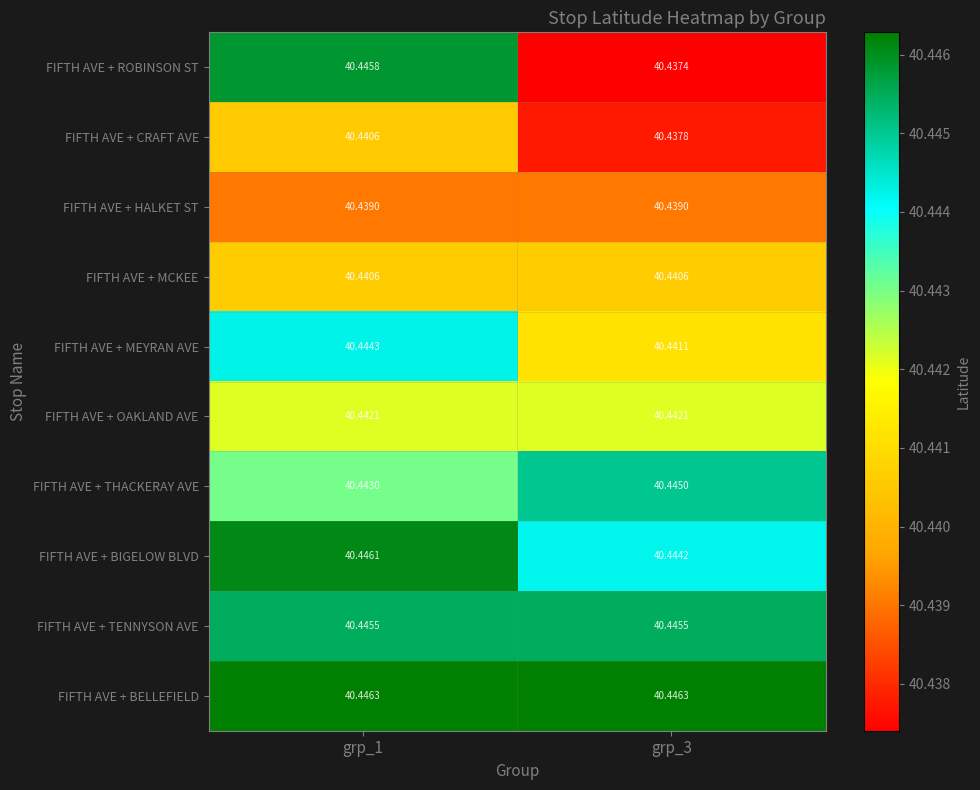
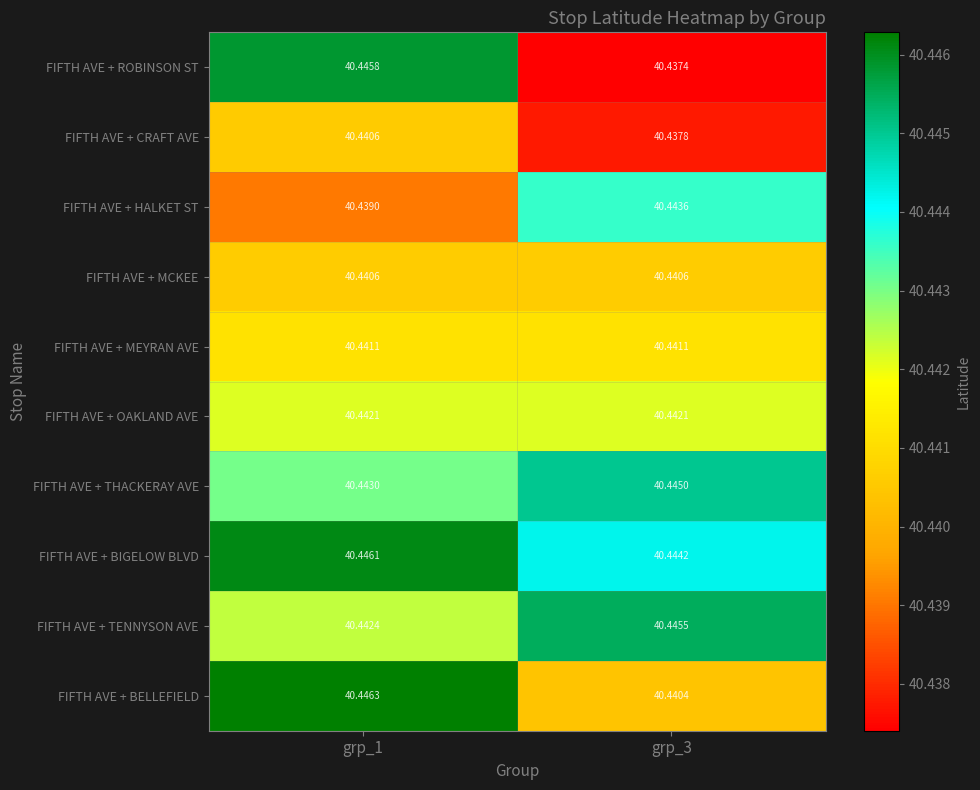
FIFTH AVE + HALKET ST, grp_3: 40.4390 -> 40.4436
FIFTH AVE + MEYRAN AVE, grp_1: 40.4443 -> 40.4411
FIFTH AVE + TENNYSON AVE, grp_1: 40.4455 -> 40.4424
FIFTH AVE + BELLEFIELD, grp_3: 40.4463 -> 40.4404
